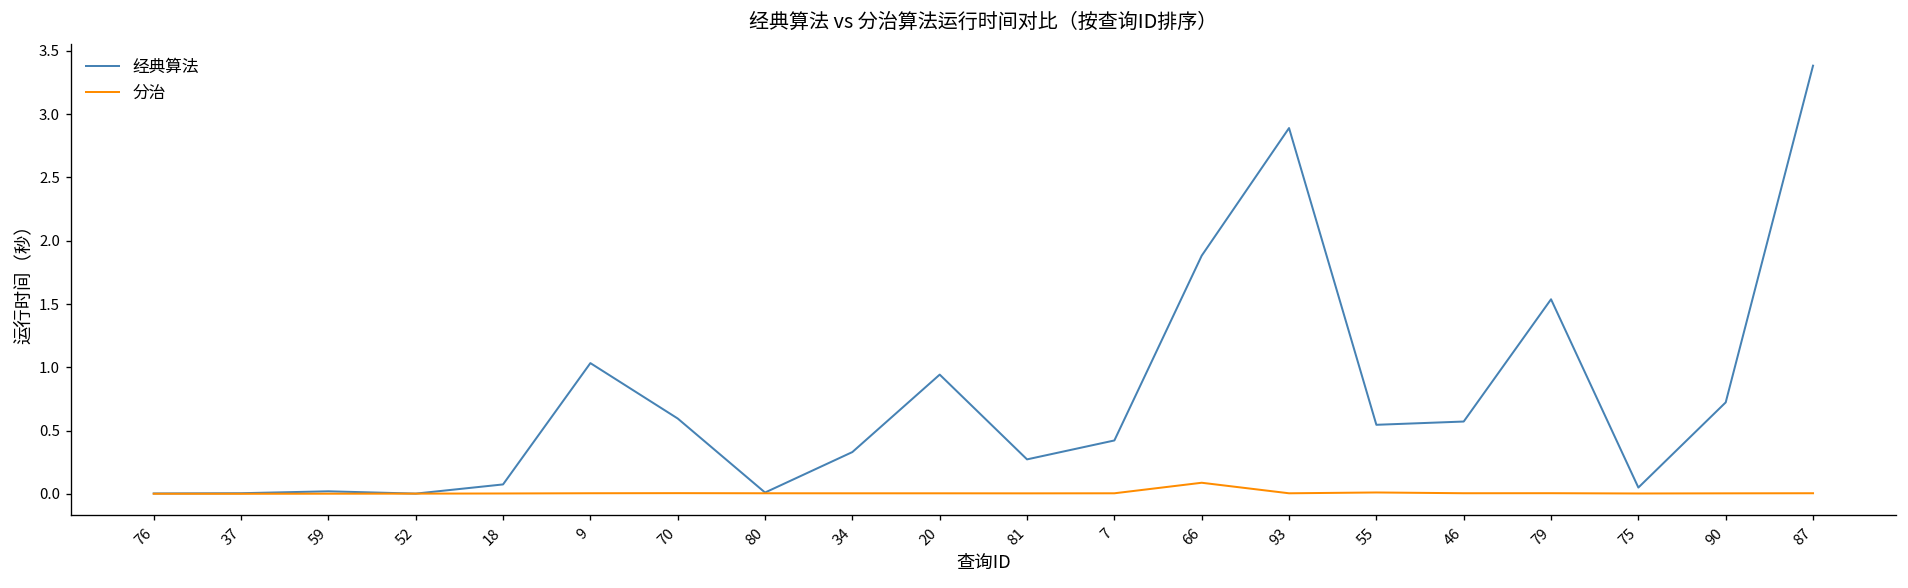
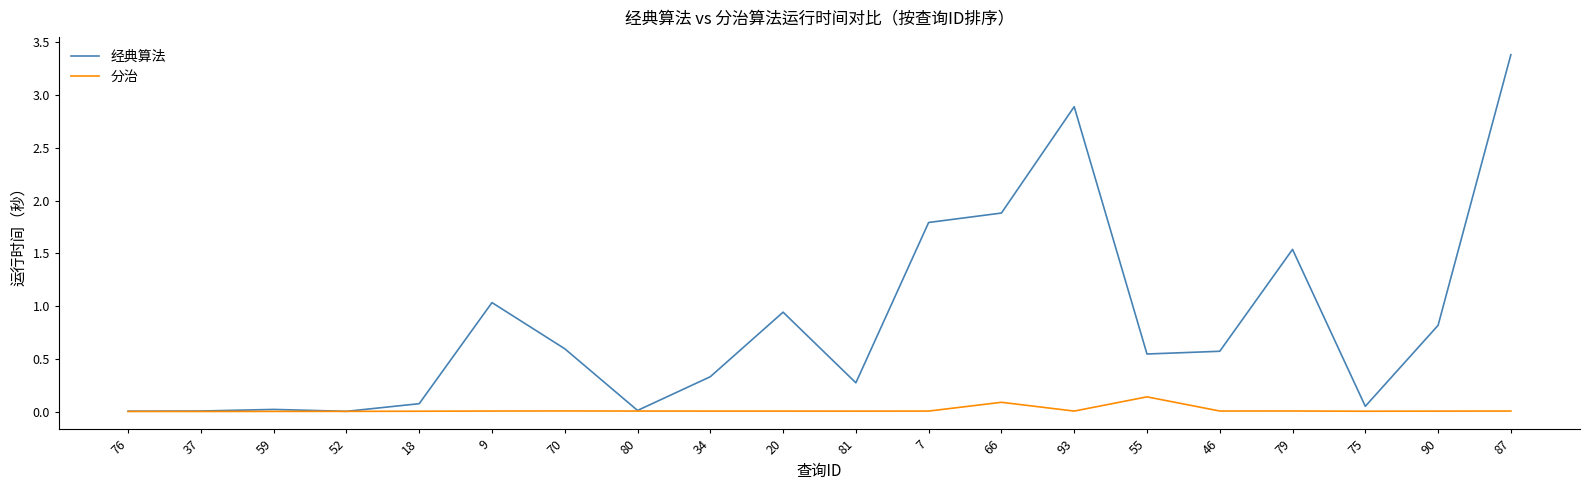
经典算法, 7: 0.42 -> 1.79
分治, 55: 0.01 -> 0.14
经典算法, 90: 0.72 -> 0.82
